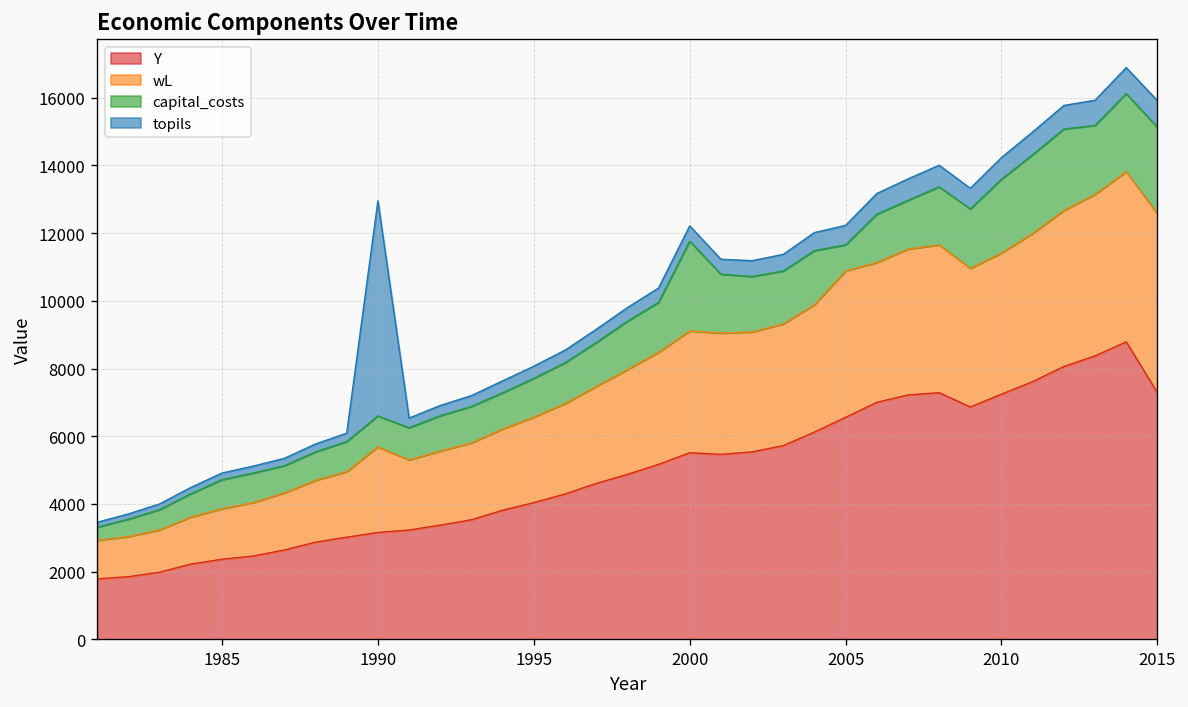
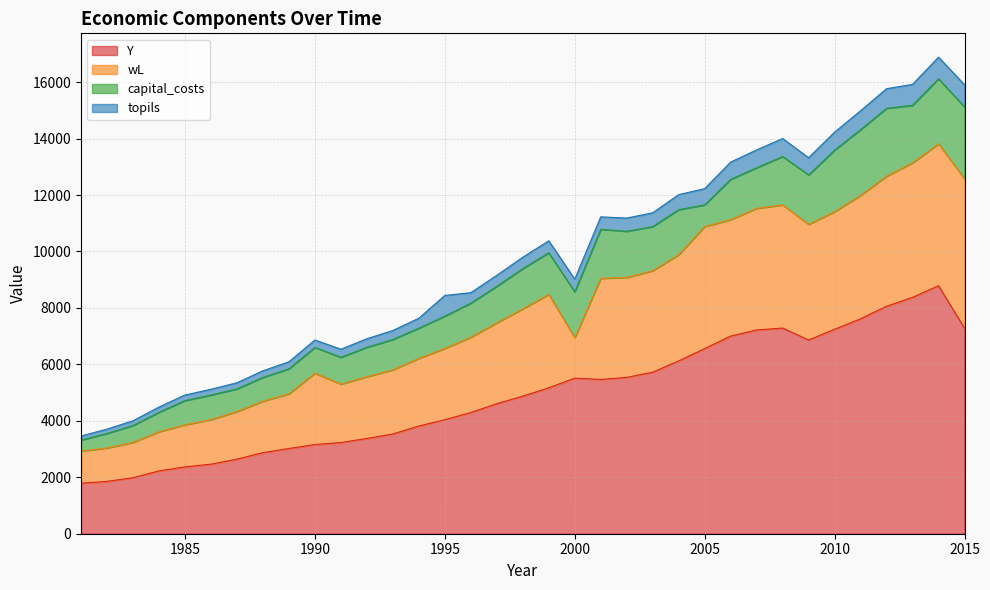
topils, 1990: 6300 -> 300
topils, 1995: 400 -> 700
wL, 2000: 3600 -> 1400
capital_costs, 2000: 2700 -> 1600
